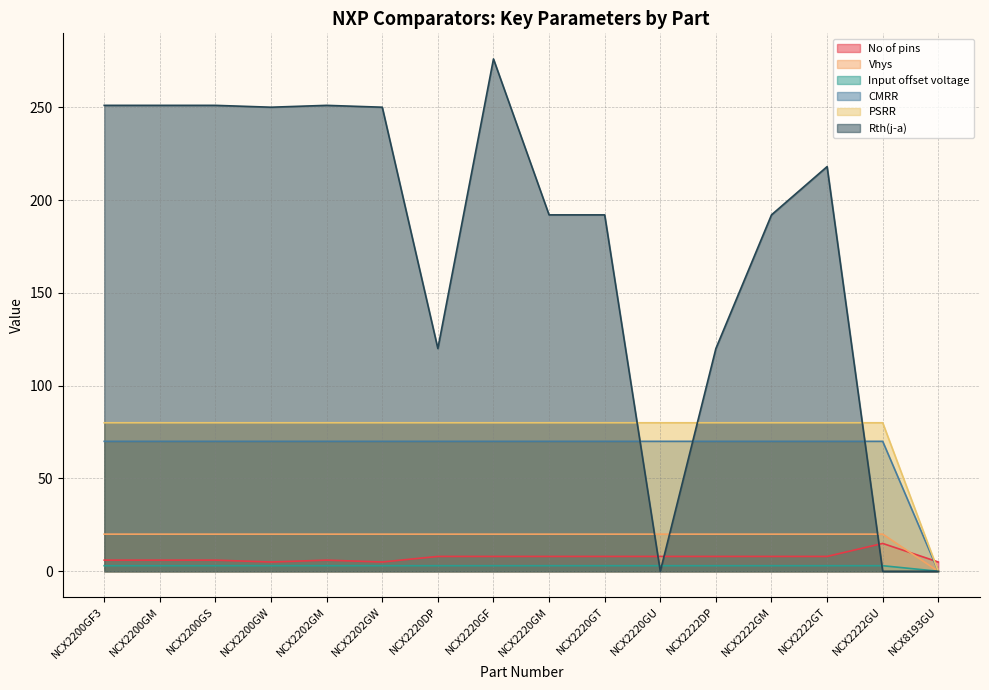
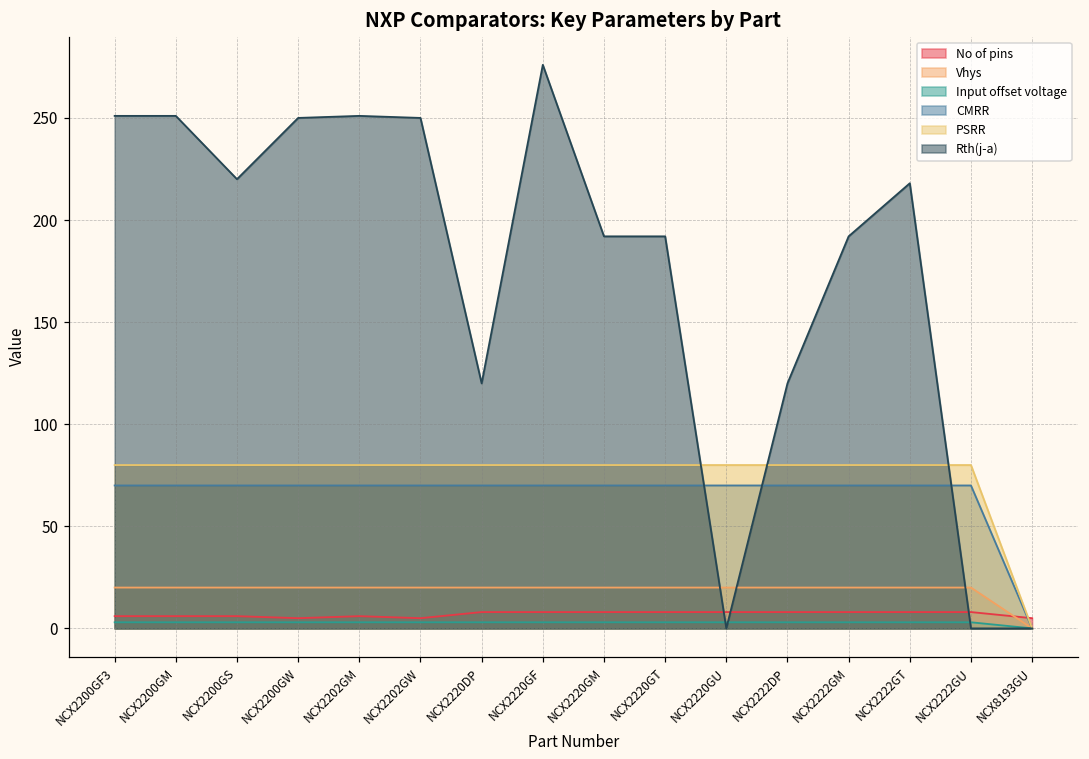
Rth(j-a), NCX2200GS: 251 -> 220
No of pins, NCX2222GU: 15 -> 8
